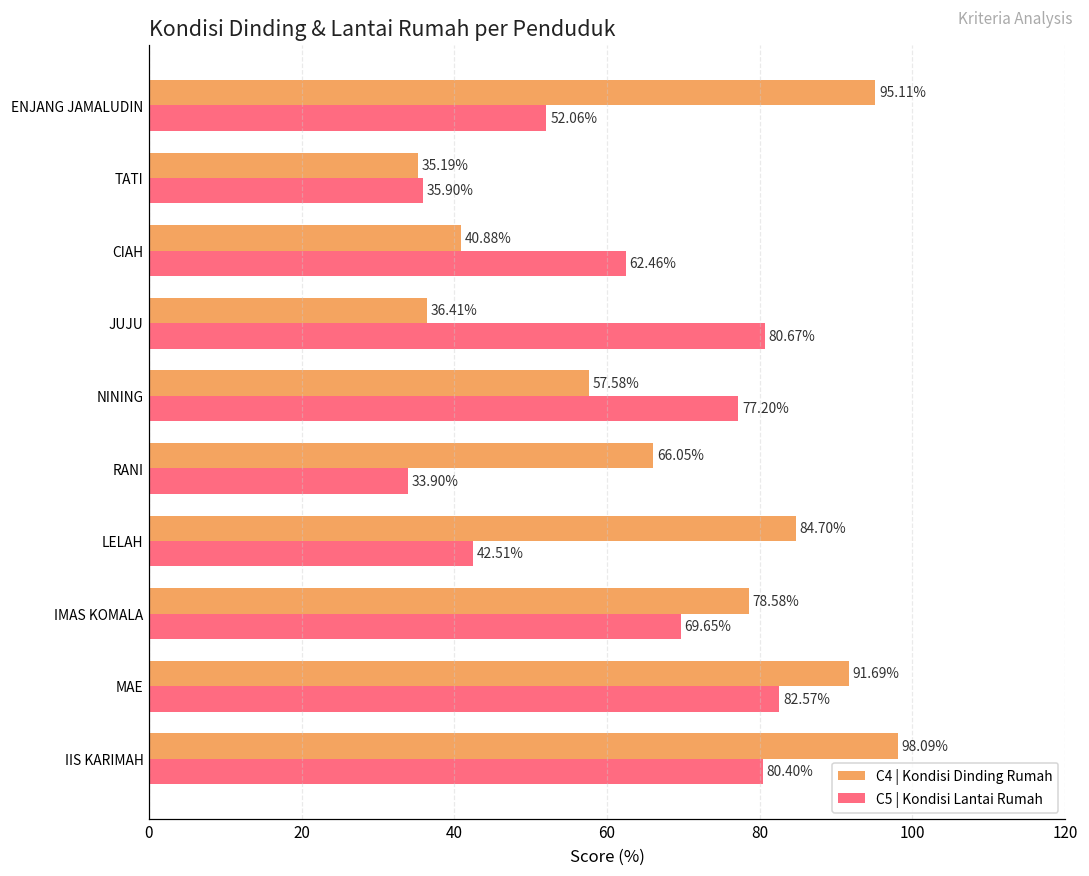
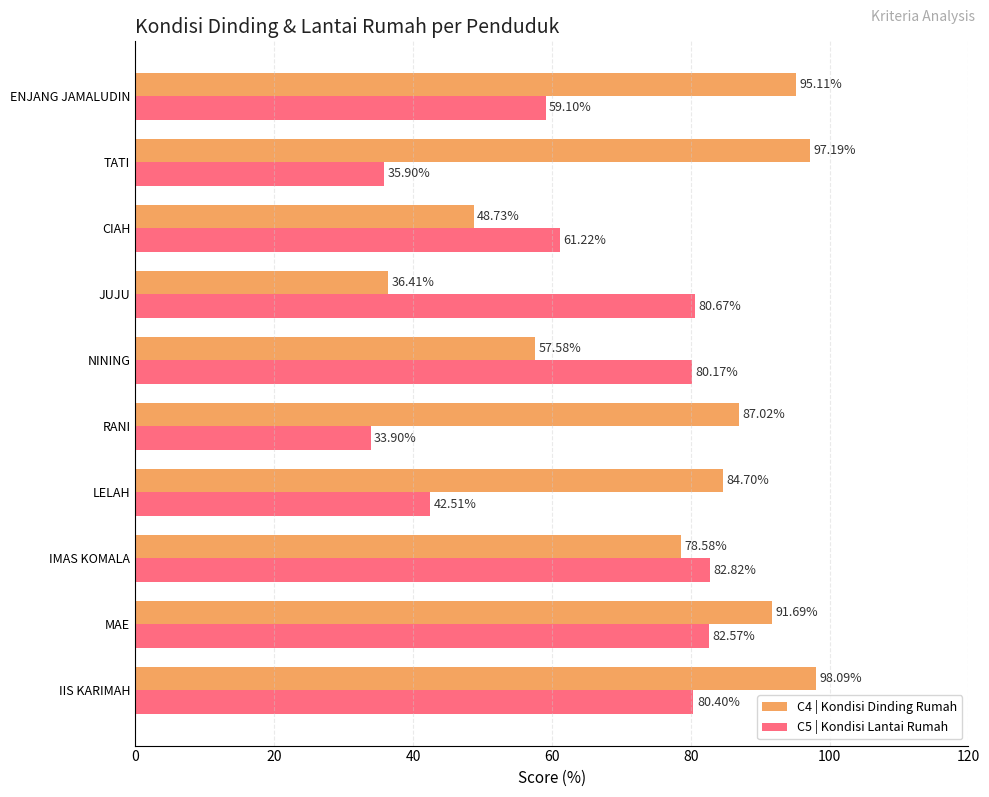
C5 | Kondisi Lantai Rumah, ENJANG JAMALUDIN: 52.06% -> 59.10%
C4 | Kondisi Dinding Rumah, TATI: 35.19% -> 97.19%
C4 | Kondisi Dinding Rumah, CIAH: 40.88% -> 48.73%
C5 | Kondisi Lantai Rumah, CIAH: 62.46% -> 61.22%
C5 | Kondisi Lantai Rumah, NINING: 77.20% -> 80.17%
C4 | Kondisi Dinding Rumah, RANI: 66.05% -> 87.02%
C5 | Kondisi Lantai Rumah, IMAS KOMALA: 69.65% -> 82.82%
